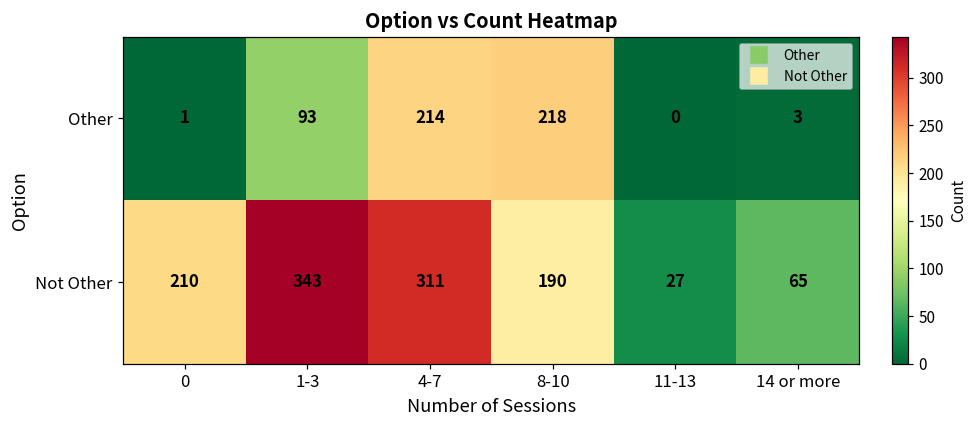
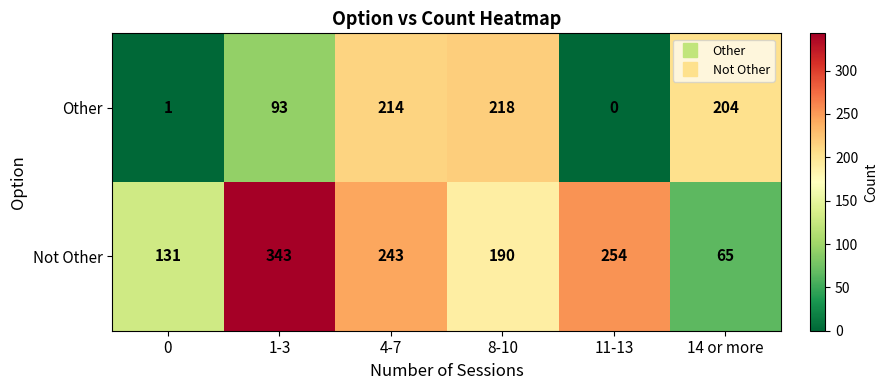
Other, 14 or more: 3 -> 204
Not Other, 0: 210 -> 131
Not Other, 4-7: 311 -> 243
Not Other, 11-13: 27 -> 254
